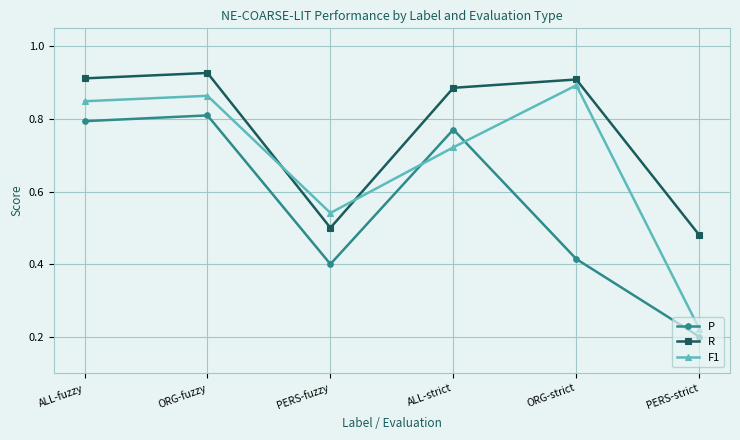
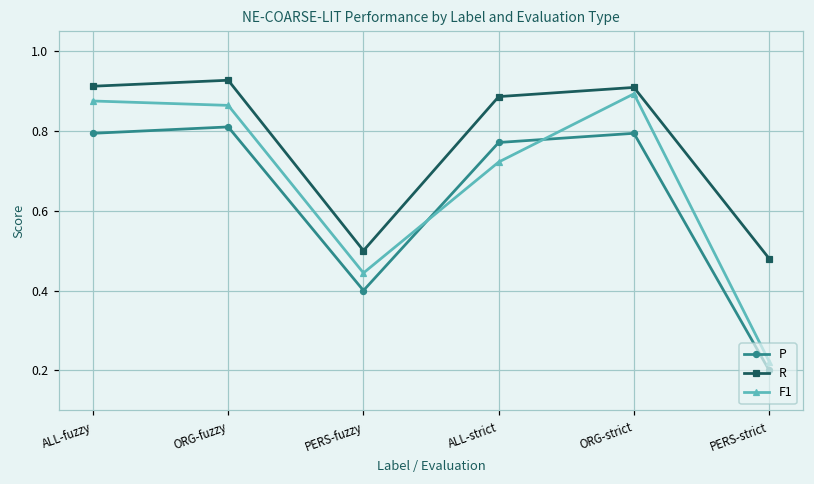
F1, ALL-fuzzy: 0.85 -> 0.88
F1, PERS-fuzzy: 0.54 -> 0.44
P, ORG-strict: 0.41 -> 0.79
